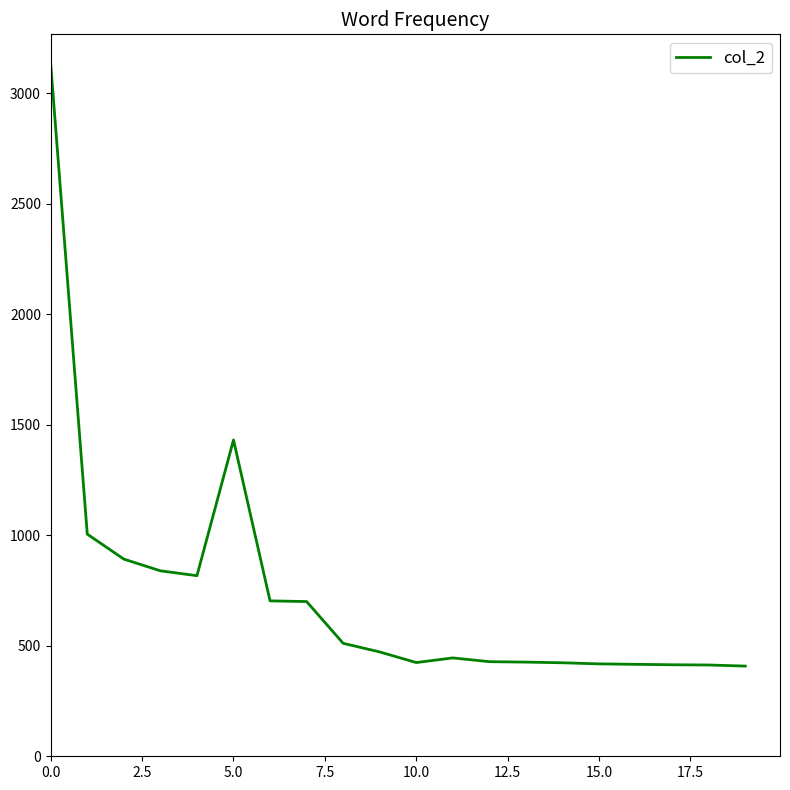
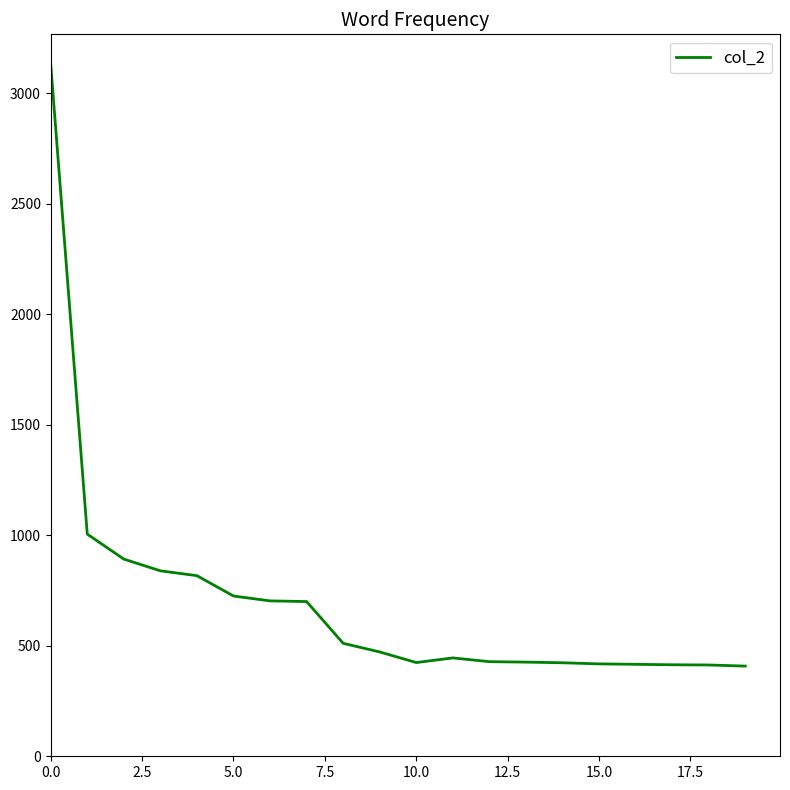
5.0: 1430 -> 730
